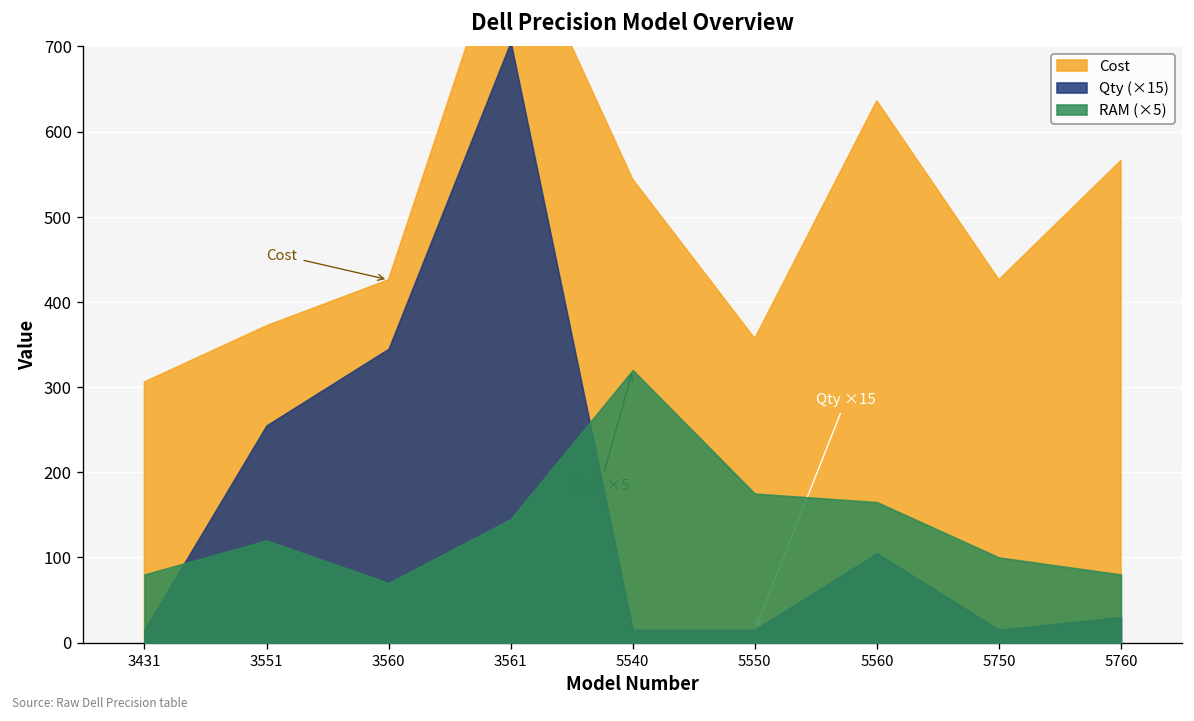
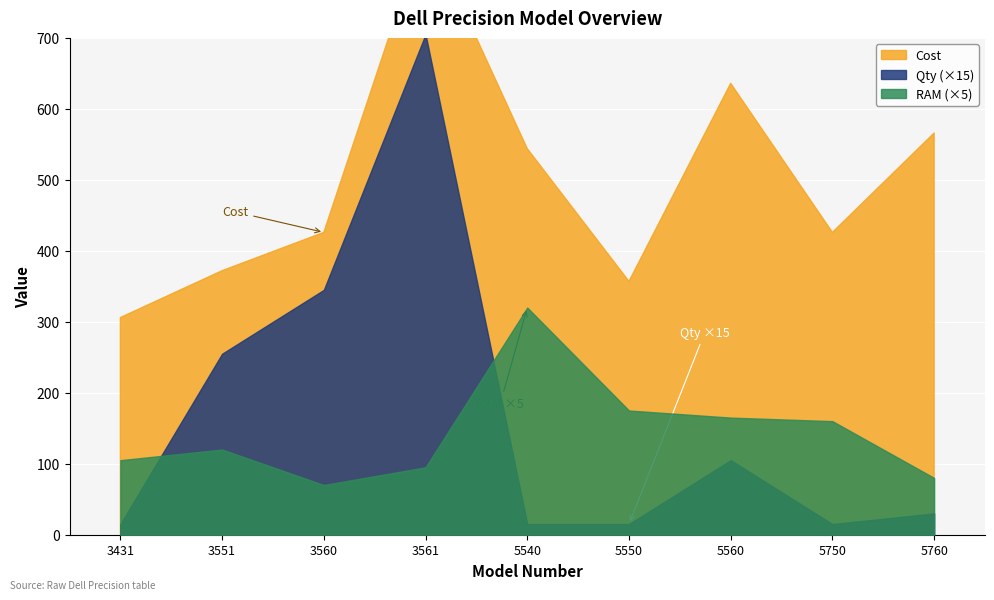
RAM (×5), 3431: 80 -> 110
RAM (×5), 3561: 150 -> 100
RAM (×5), 5750: 100 -> 160
